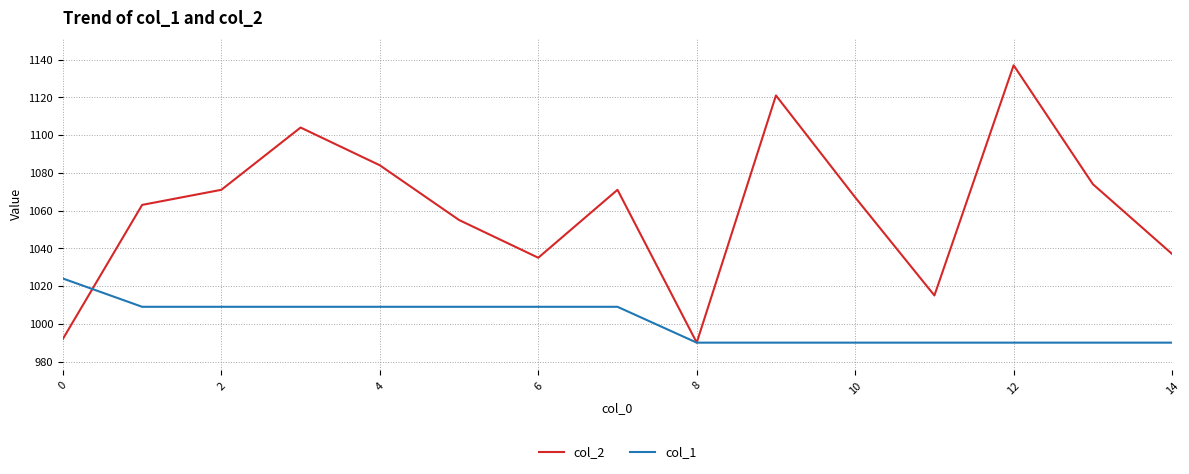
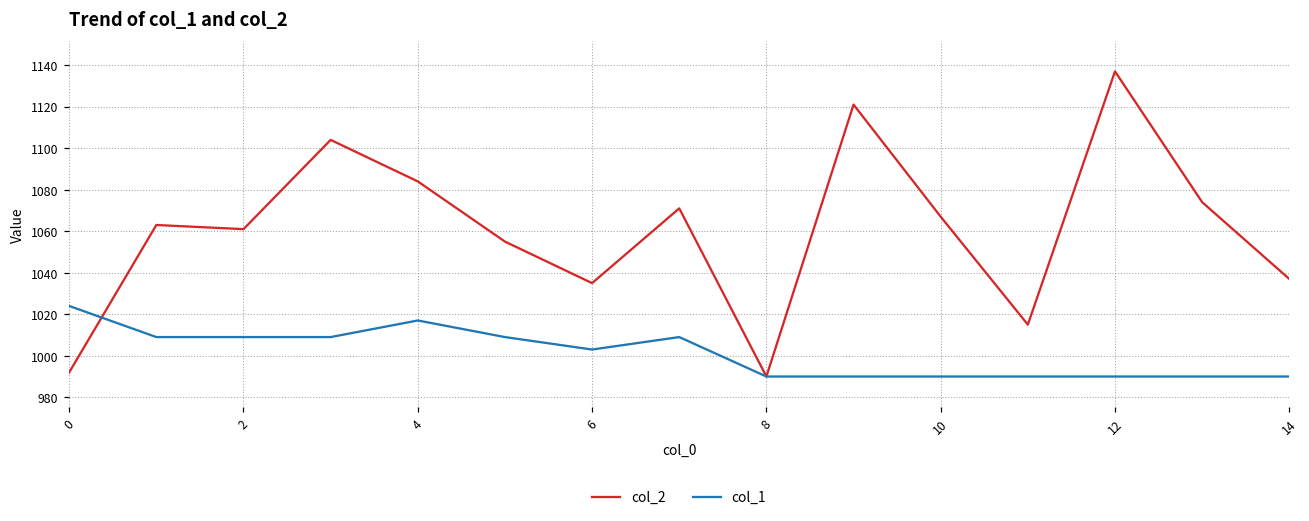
col_2, 2: 1071 -> 1061
col_1, 4: 1009 -> 1017
col_1, 6: 1009 -> 1003
